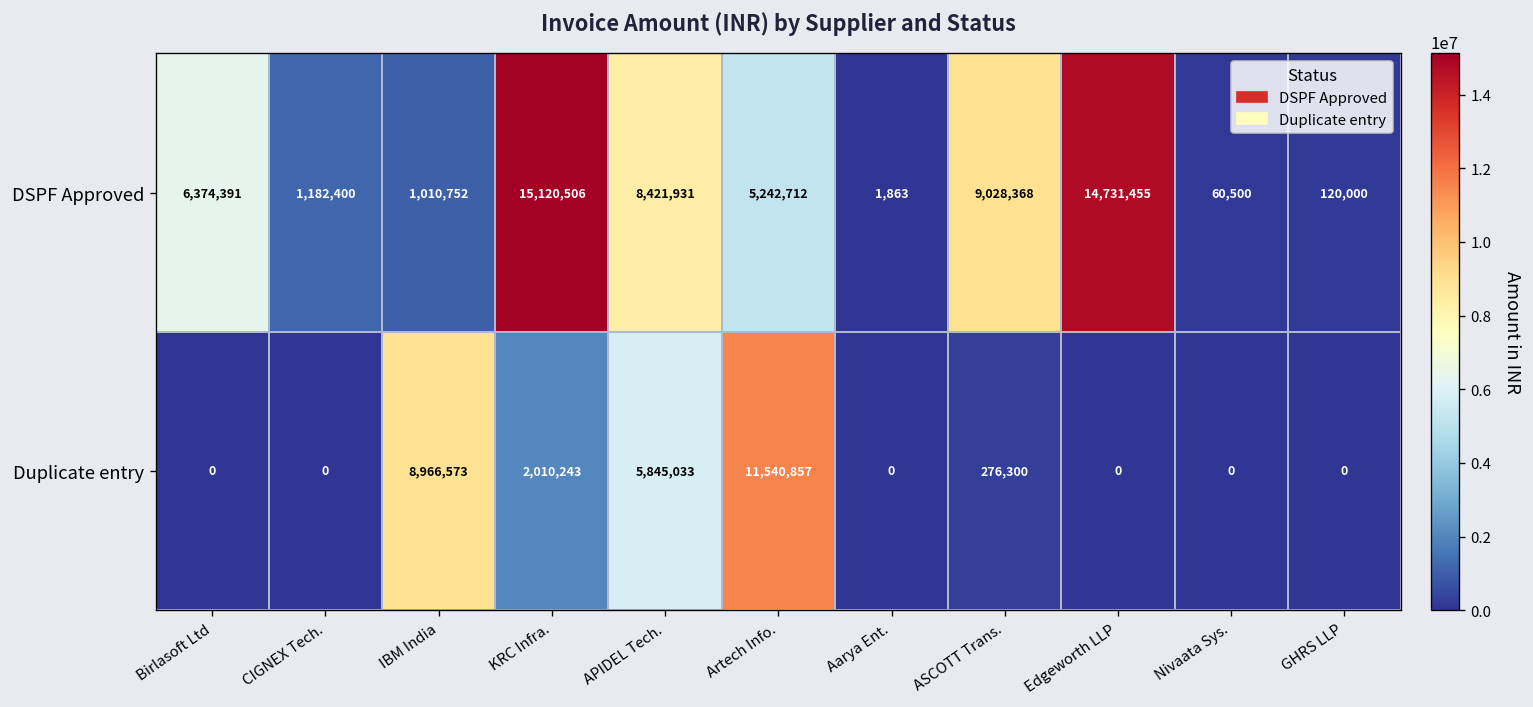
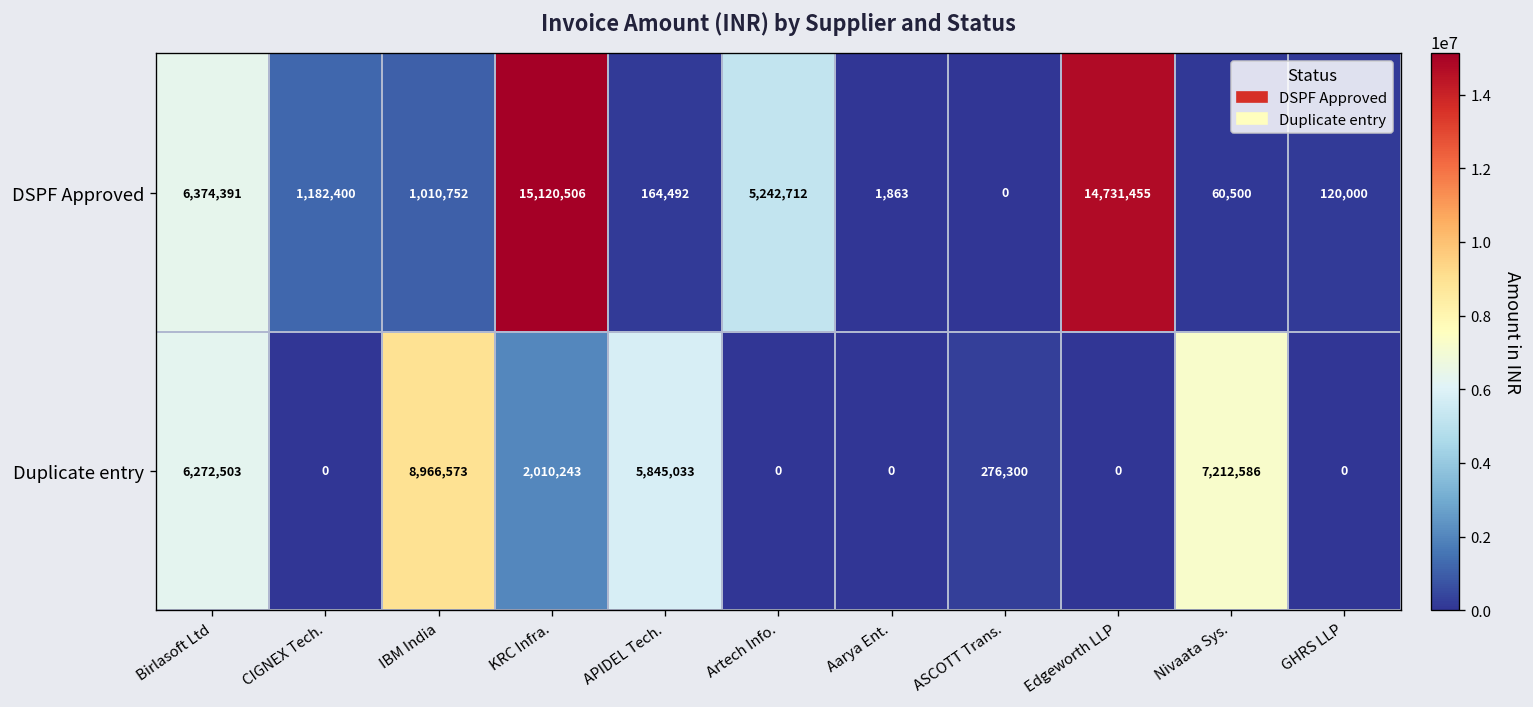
DSPF Approved, APIDEL Tech.: 8,421,931 -> 164,492
DSPF Approved, ASCOTT Trans.: 9,028,368 -> 0
Duplicate entry, Birlasoft Ltd: 0 -> 6,272,503
Duplicate entry, Artech Info.: 11,540,857 -> 0
Duplicate entry, Nivaata Sys.: 0 -> 7,212,586
